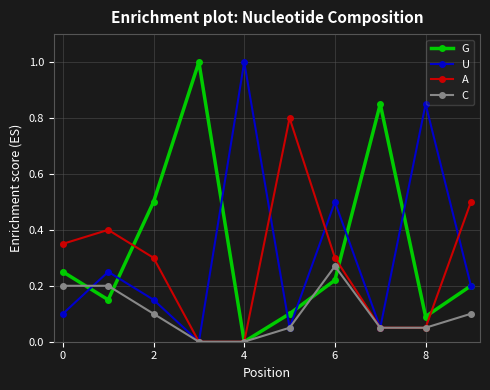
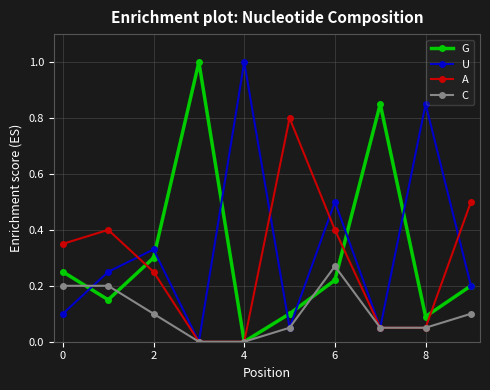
G, 2: 0.5 -> 0.3
U, 2: 0.15 -> 0.33
A, 2: 0.30 -> 0.25
A, 6: 0.3 -> 0.4
